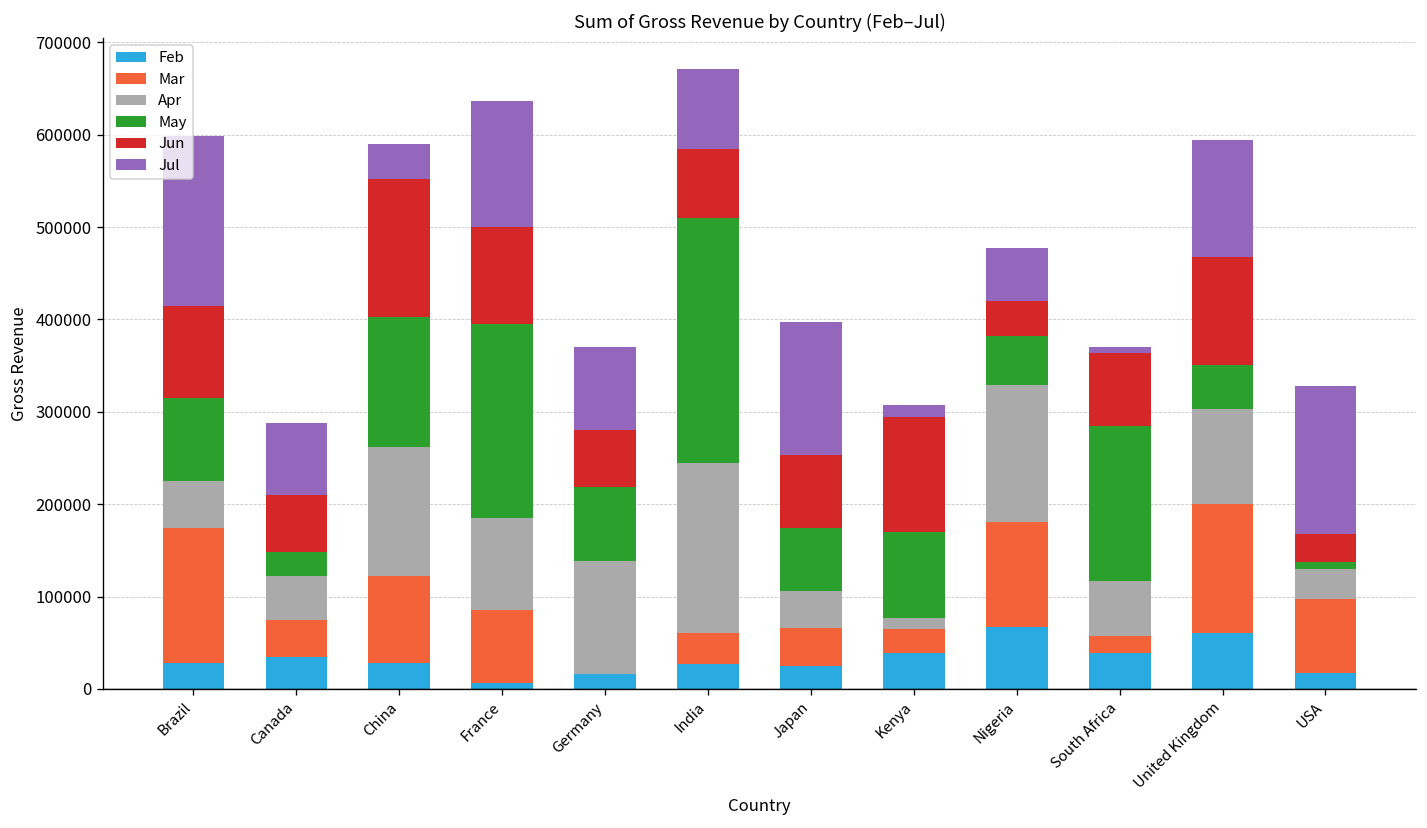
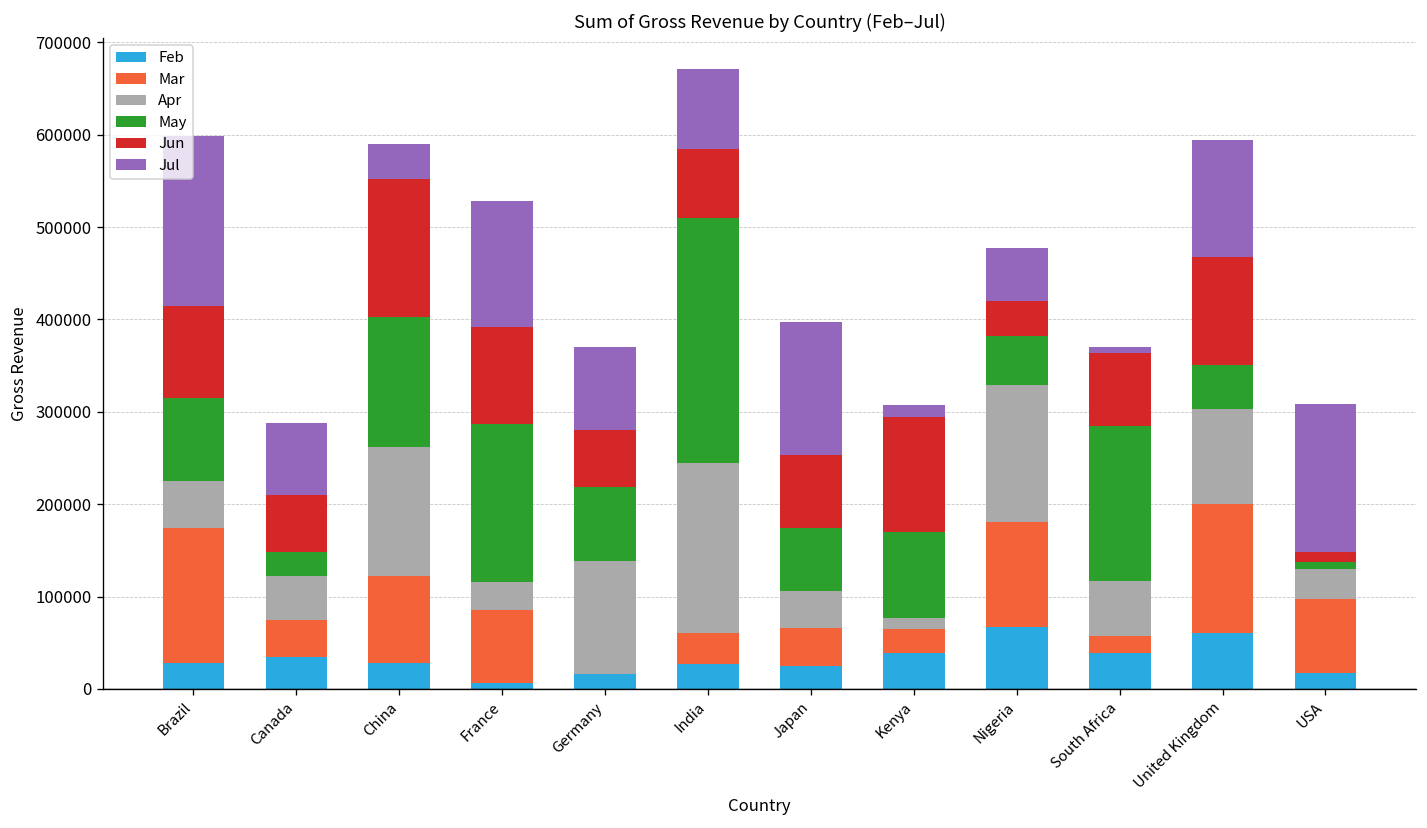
Apr, France: 100000 -> 30000
May, France: 210000 -> 170000
Jun, USA: 30000 -> 10000
